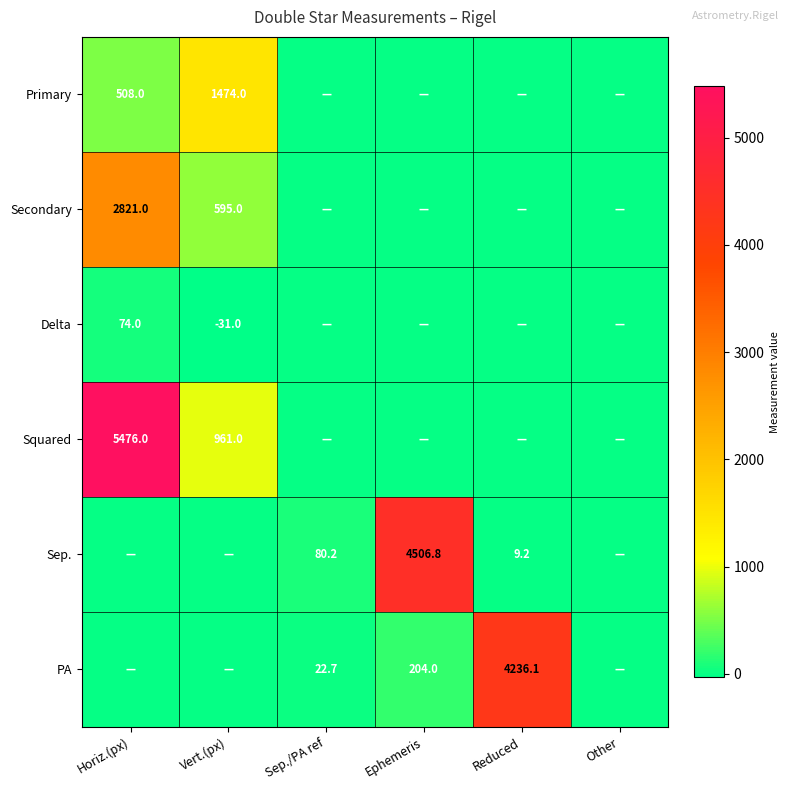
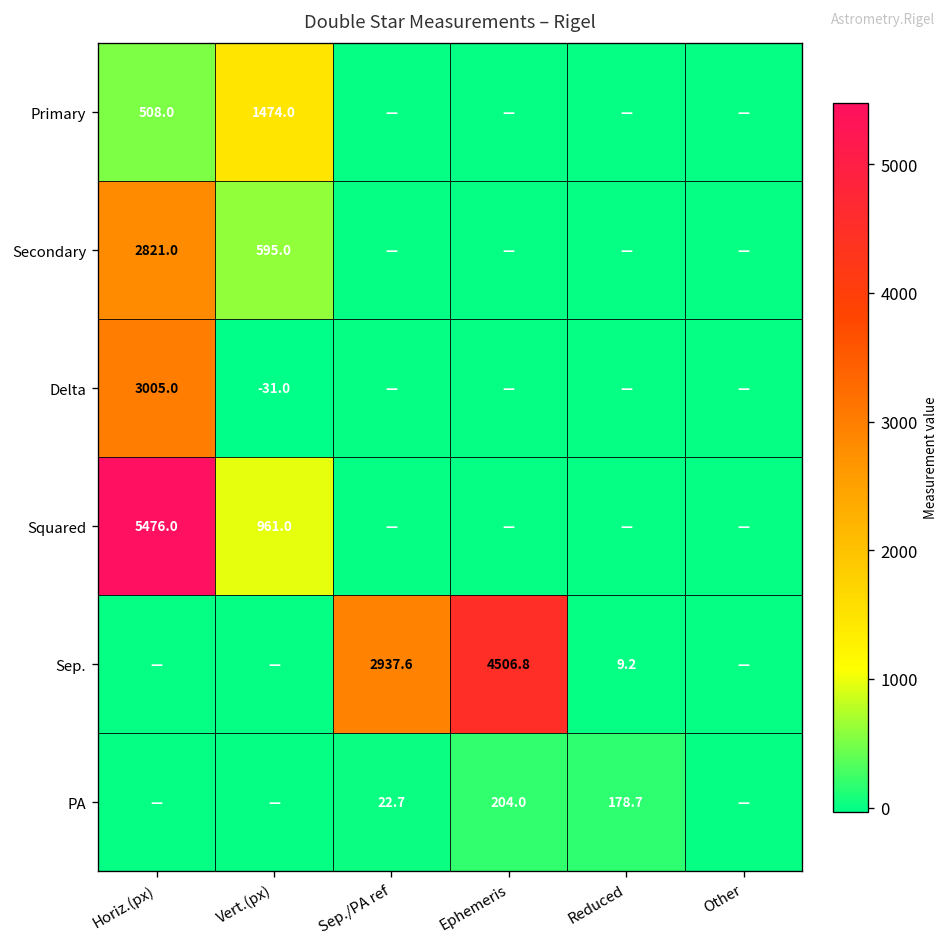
Delta, Horiz.(px): 74.0 -> 3005.0
Sep., Sep./PA ref: 80.2 -> 2937.6
PA, Reduced: 4236.1 -> 178.7
